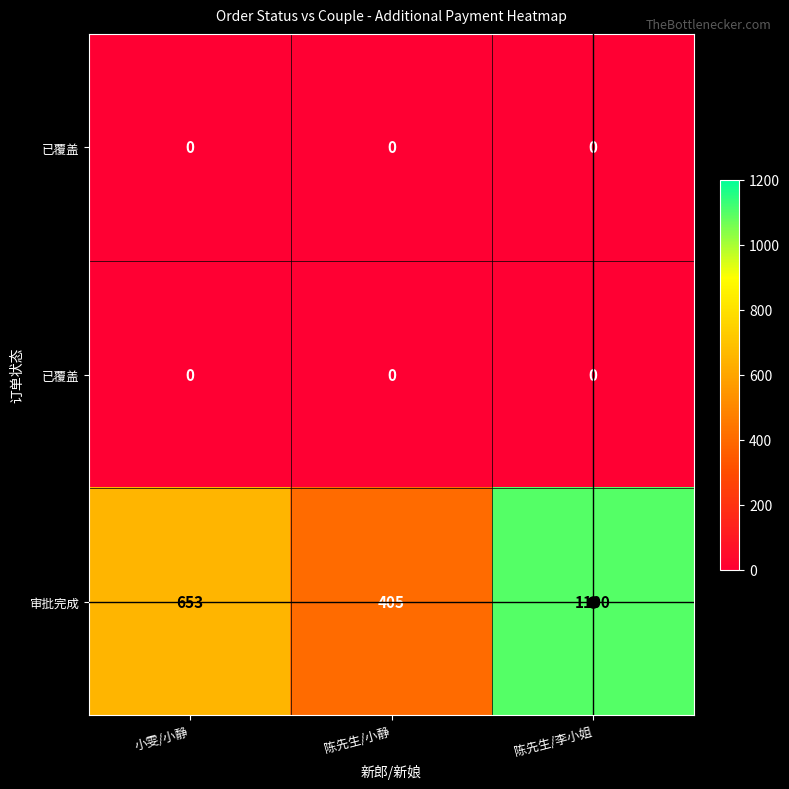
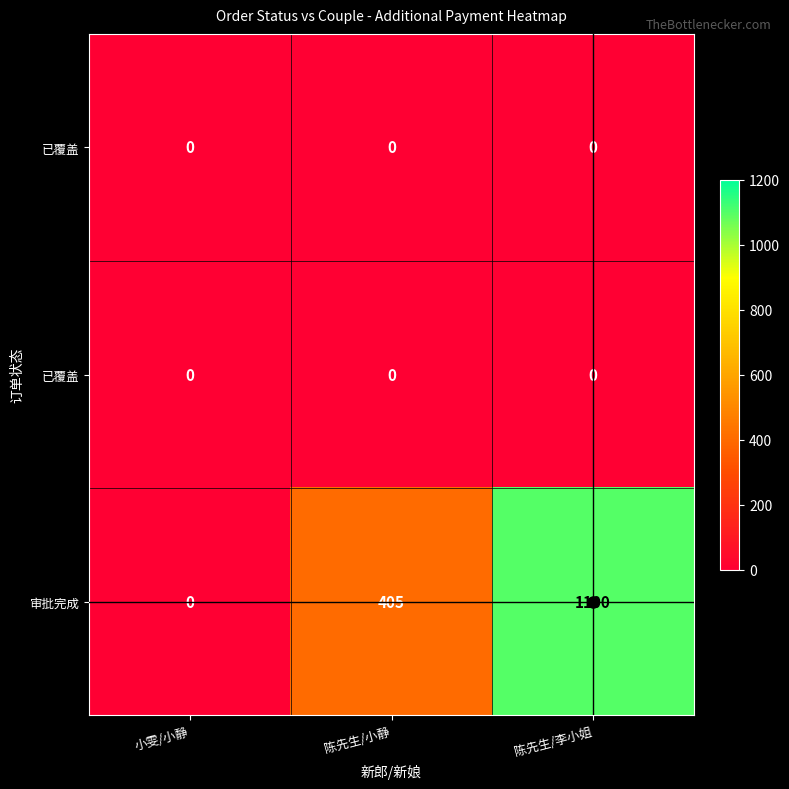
审批完成, 小雯/小静: 653 -> 0
